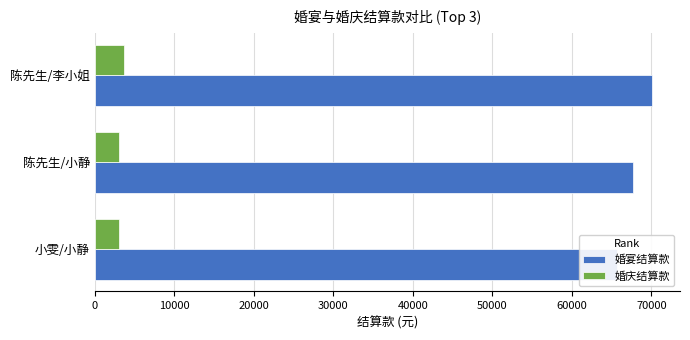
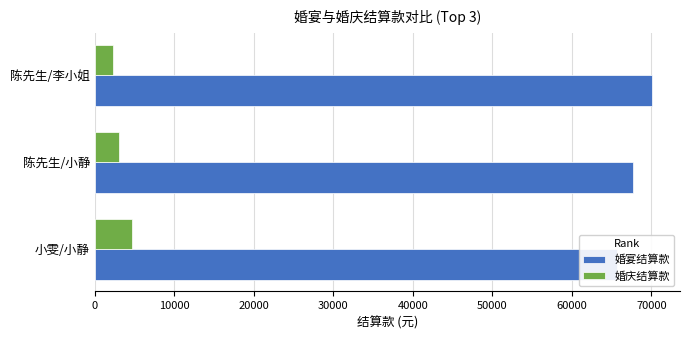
婚庆结算款, 陈先生/李小姐: 4000 -> 2000
婚庆结算款, 小雯/小静: 3000 -> 5000
